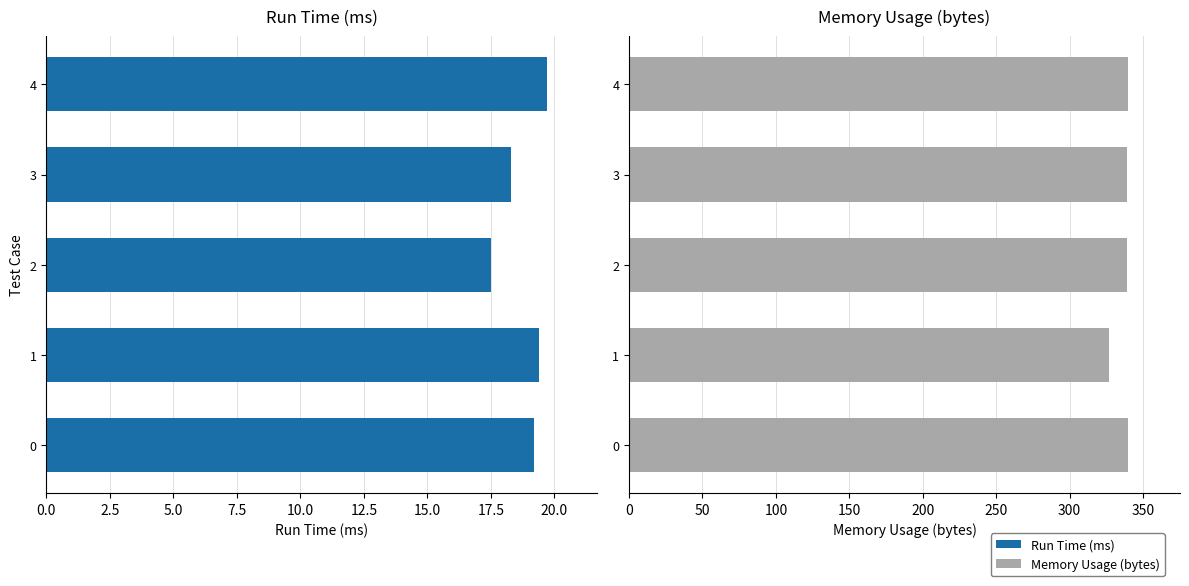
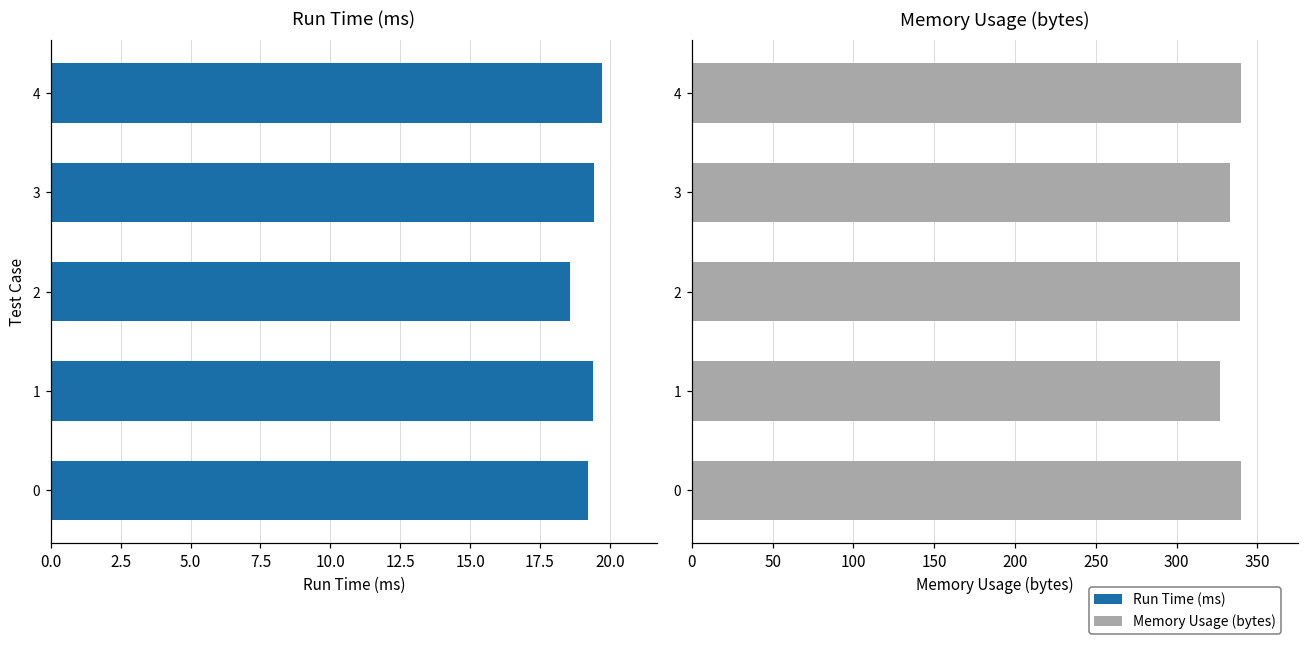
Run Time (ms), 3: 18.3 -> 19.4
Run Time (ms), 2: 17.5 -> 18.6
Memory Usage (bytes), 3: 339 -> 333
